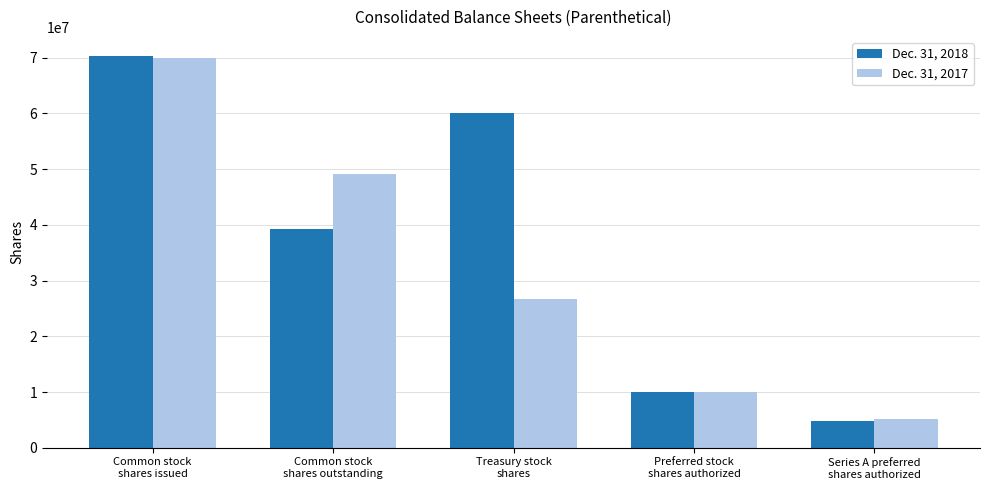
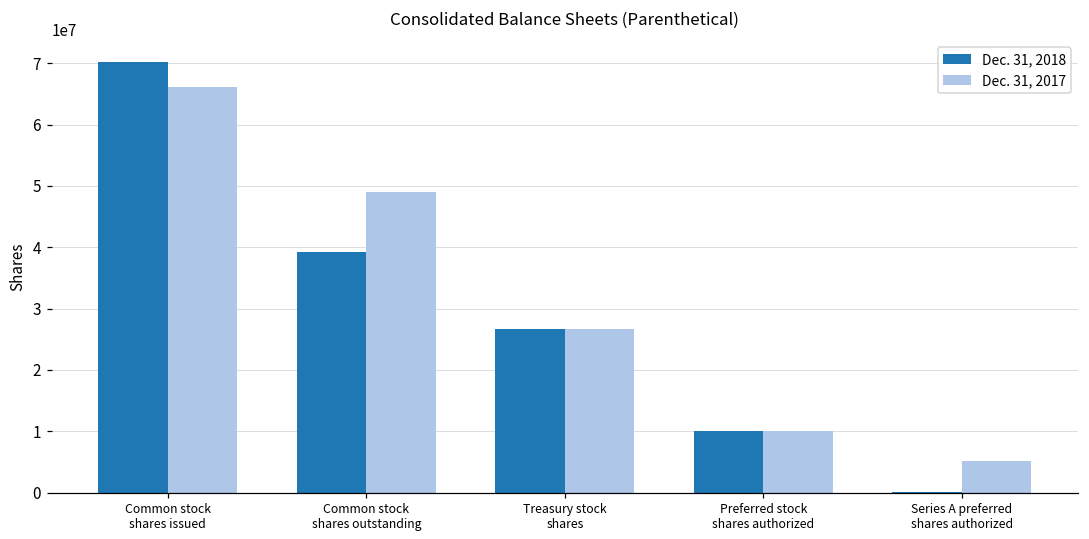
Dec. 31, 2017, Common stock shares issued: 70000000 -> 66000000
Dec. 31, 2018, Treasury stock shares: 60000000 -> 27000000
Dec. 31, 2018, Series A preferred shares authorized: 5000000 -> 0
